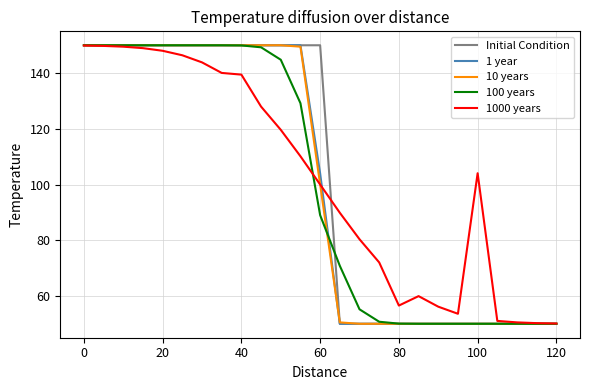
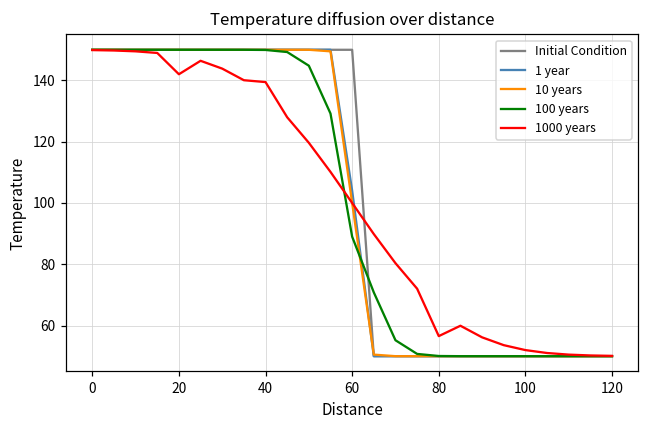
1000 years, 20: 148 -> 142
1000 years, 100: 104 -> 52
